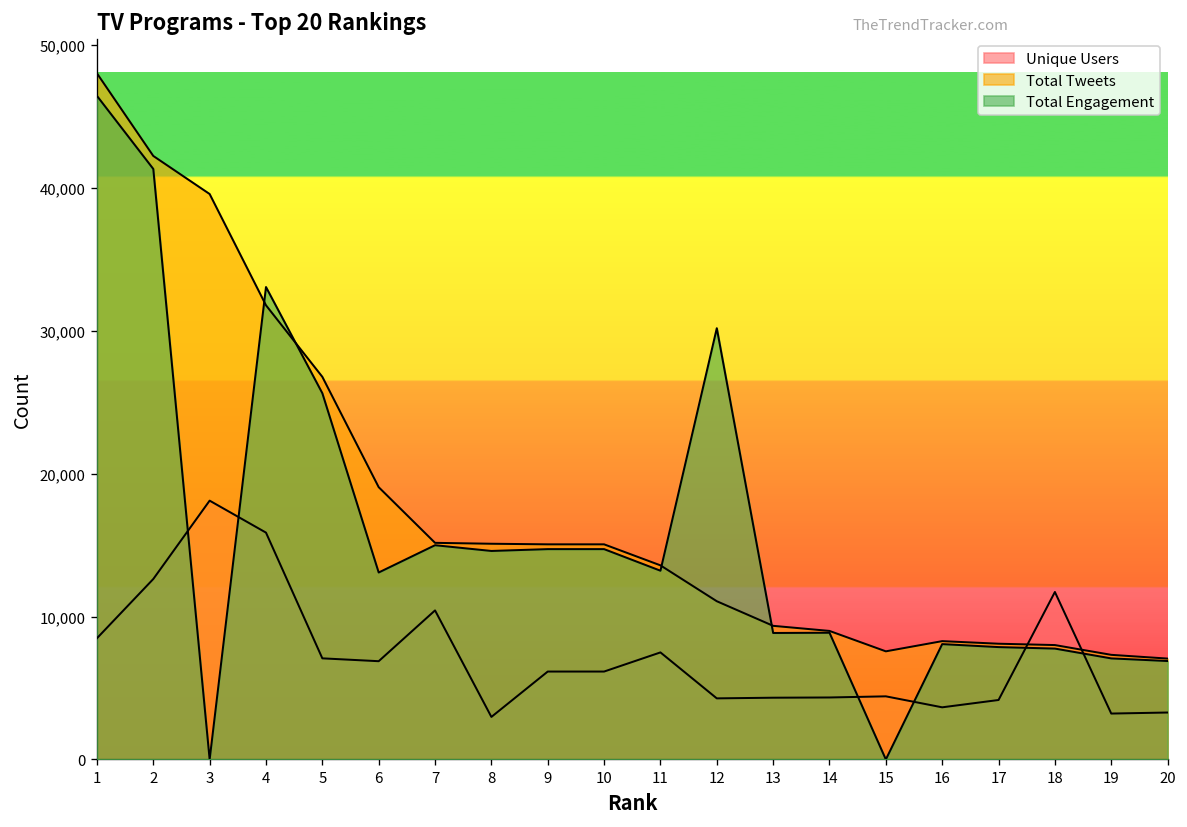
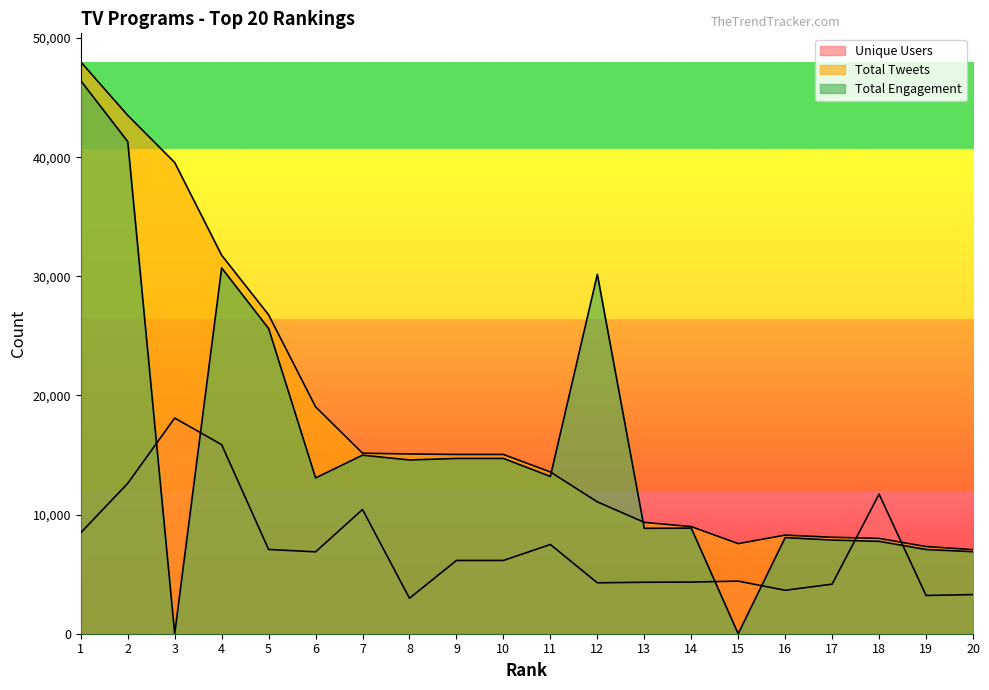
Total Tweets, 2: 42,200 -> 43,500
Total Engagement, 4: 33,000 -> 30,700
